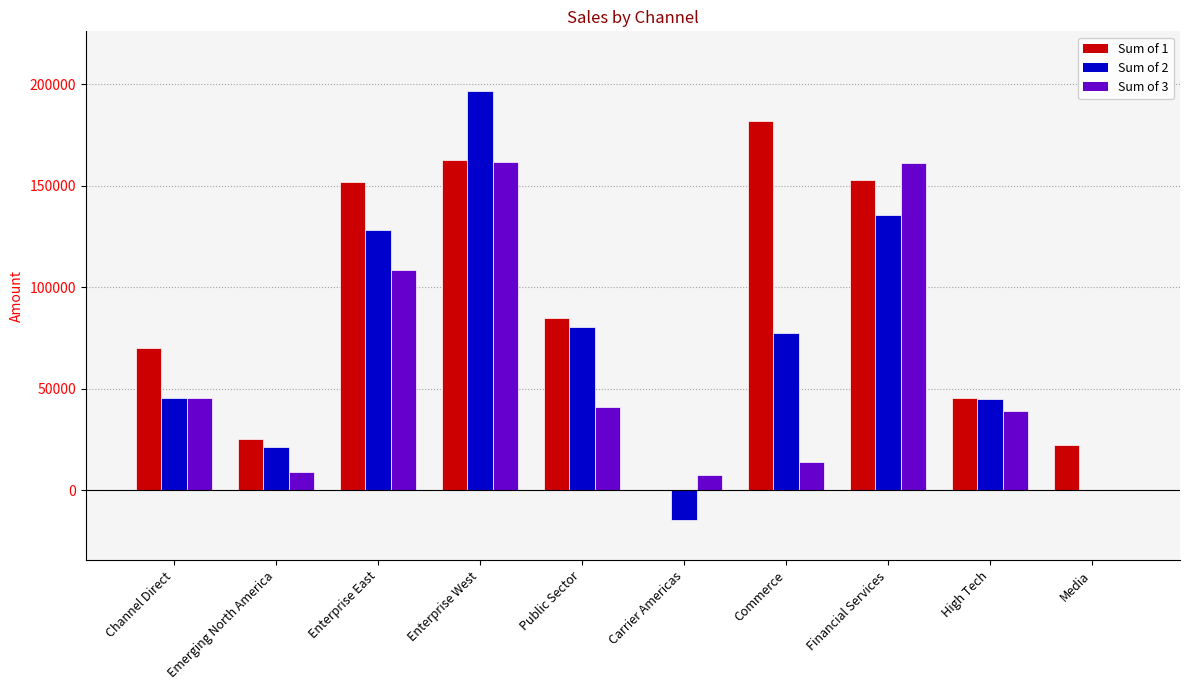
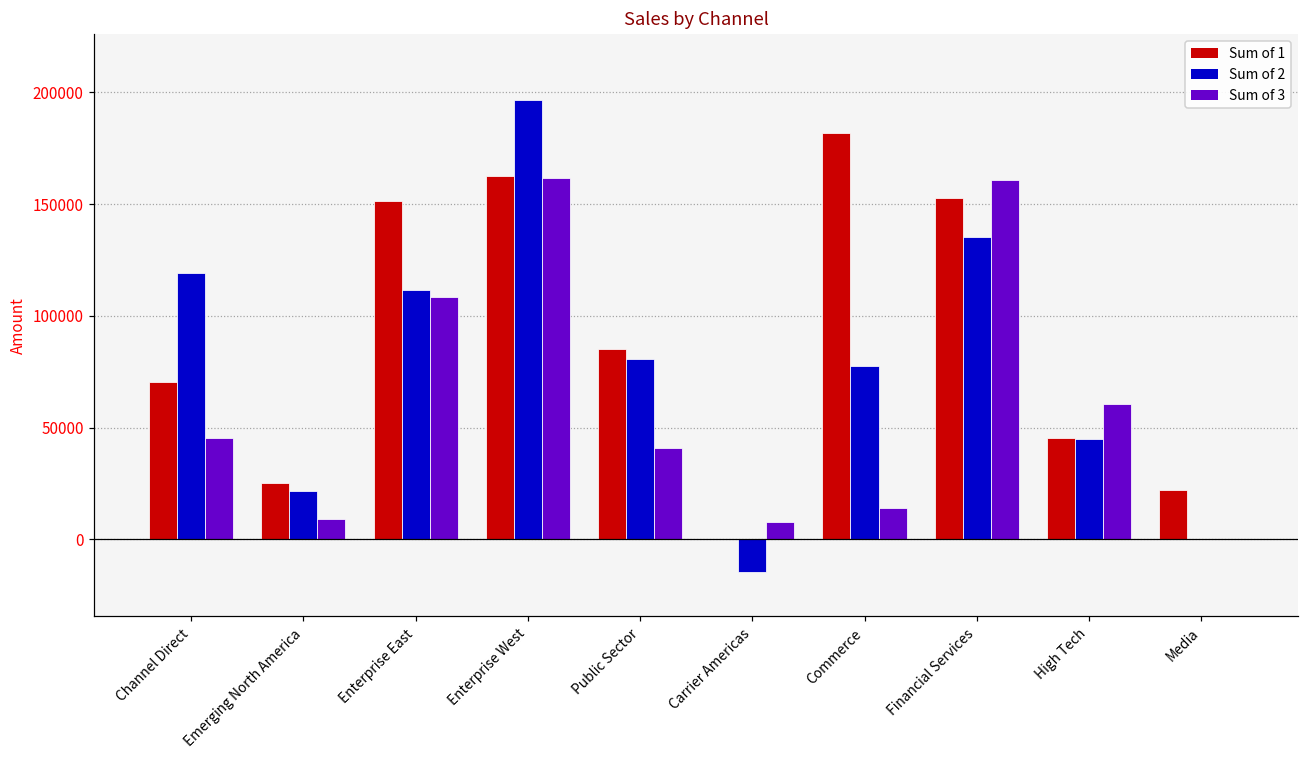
Sum of 2, Channel Direct: 46000 -> 119000
Sum of 2, Enterprise East: 128000 -> 111000
Sum of 3, High Tech: 39000 -> 61000
